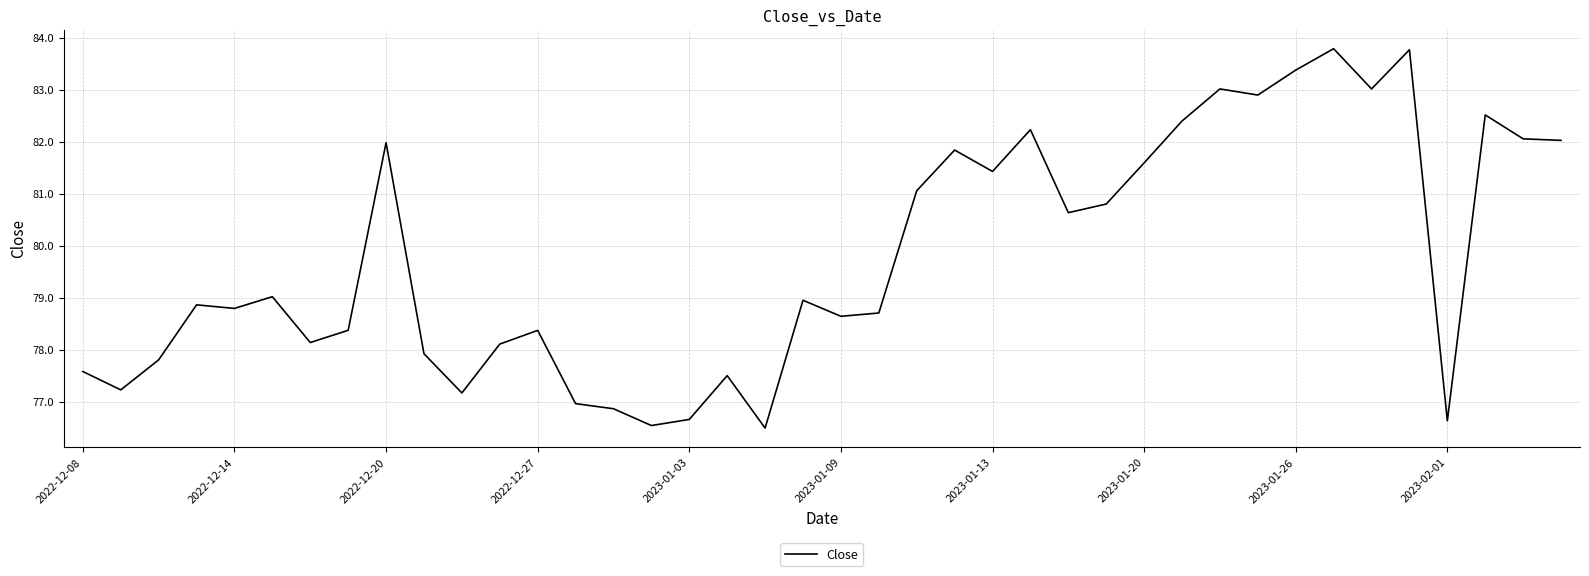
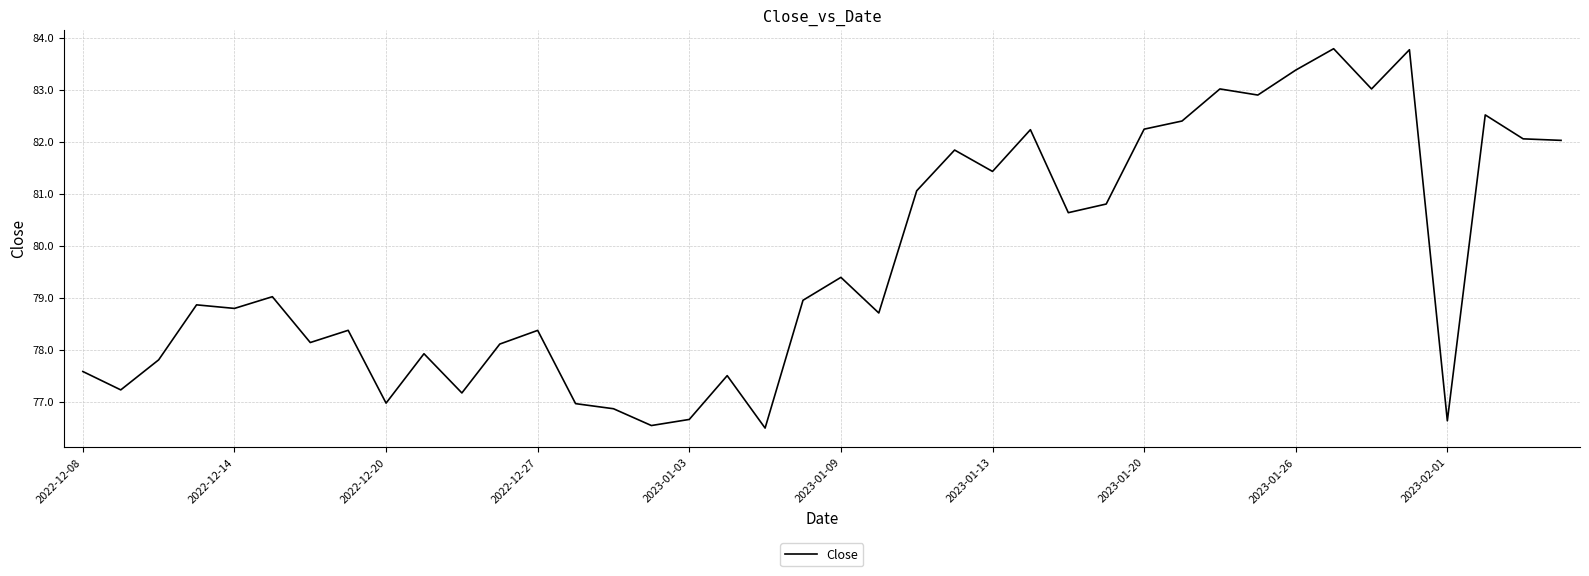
2022-12-20: 82.0 -> 77.0
2023-01-09: 78.6 -> 79.4
2023-01-20: 81.6 -> 82.2
